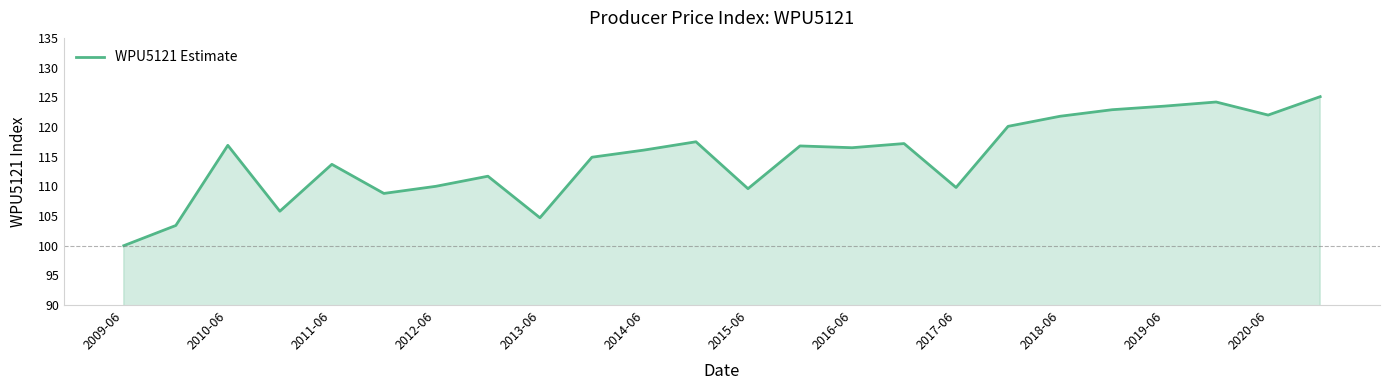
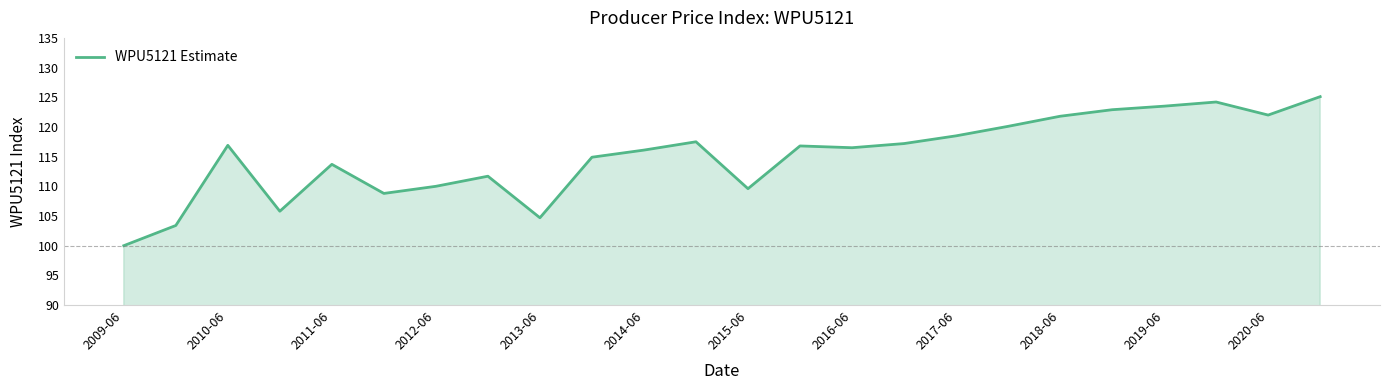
2017-06: 110 -> 119
